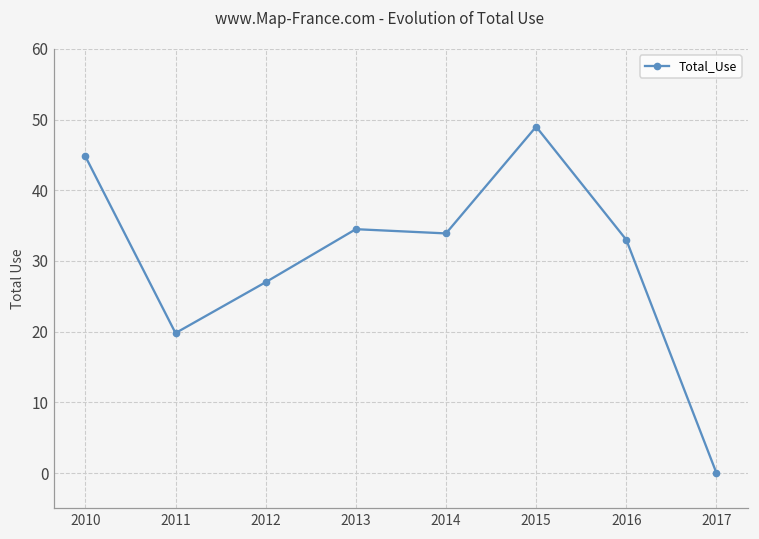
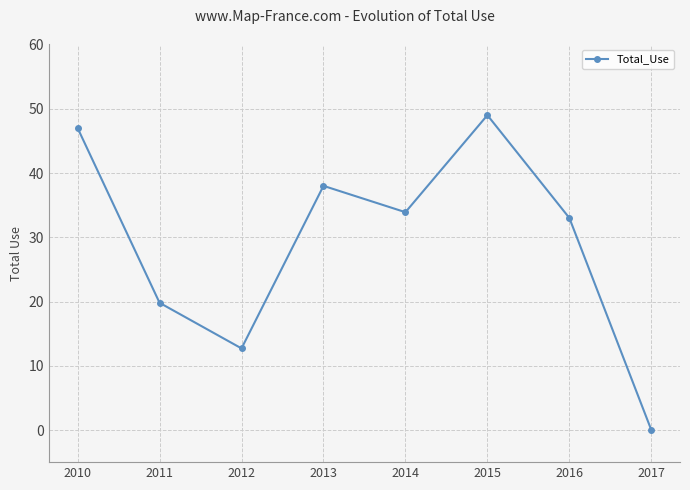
2010: 45 -> 47
2012: 27 -> 13
2013: 35 -> 38
